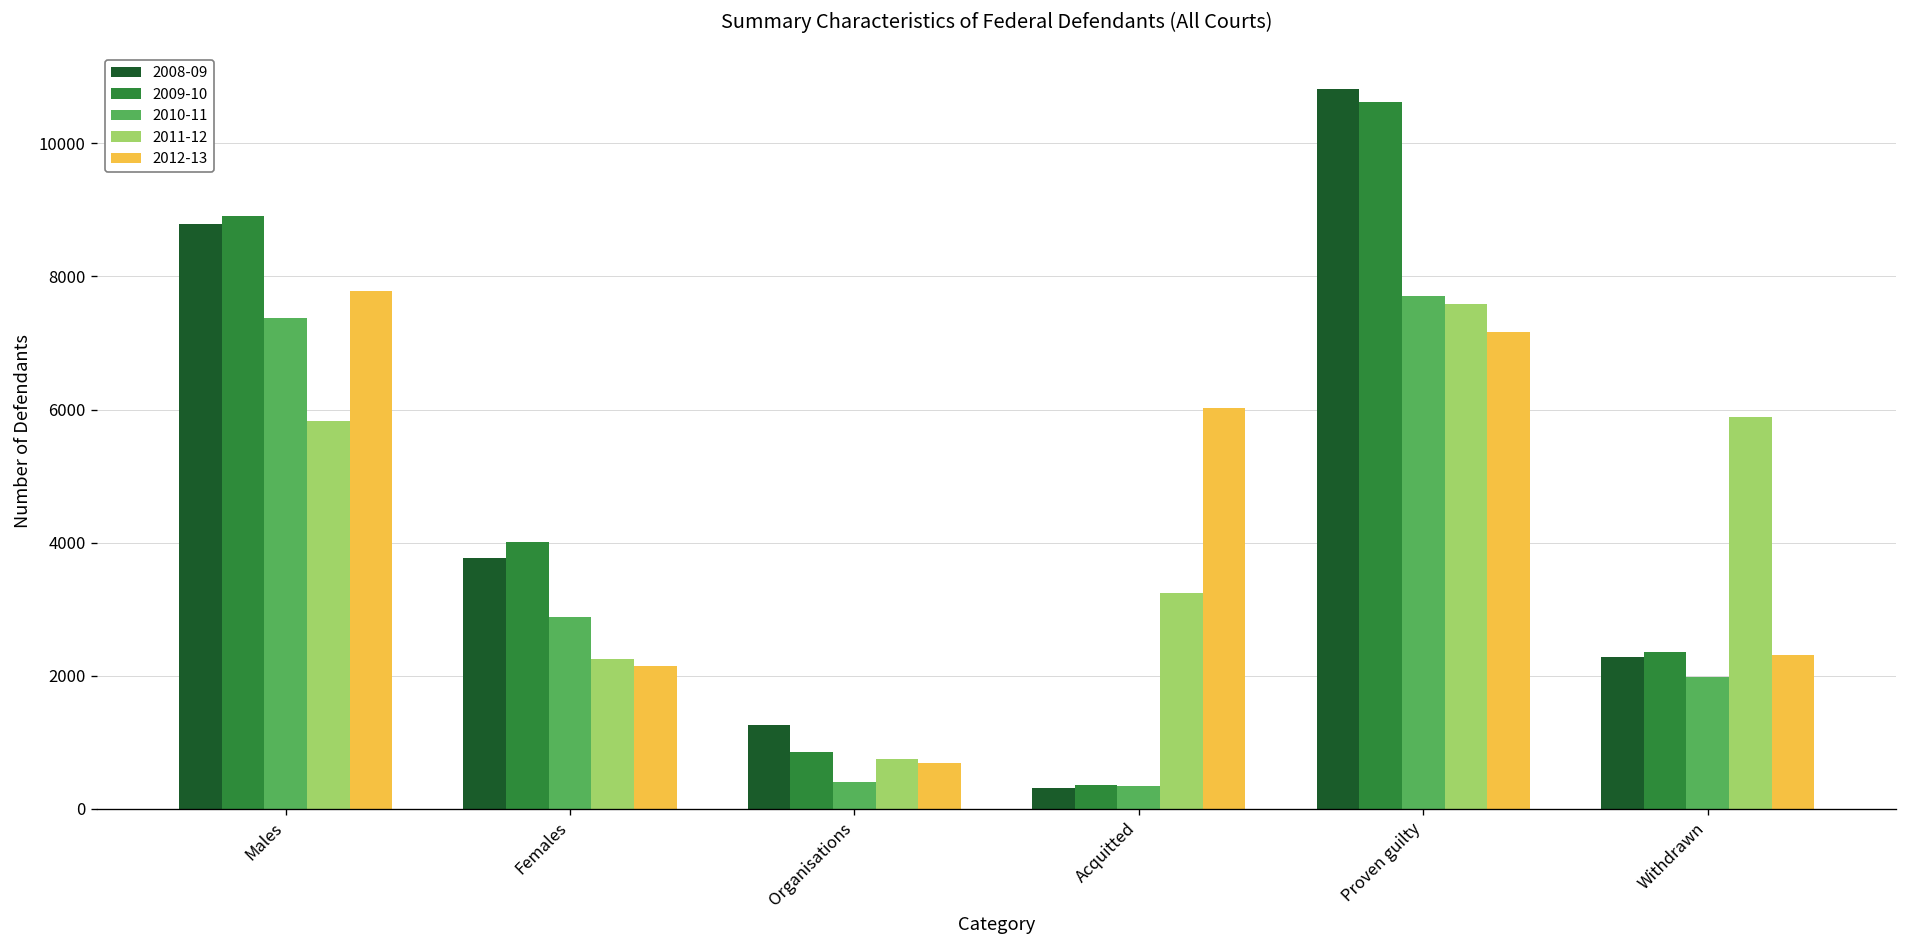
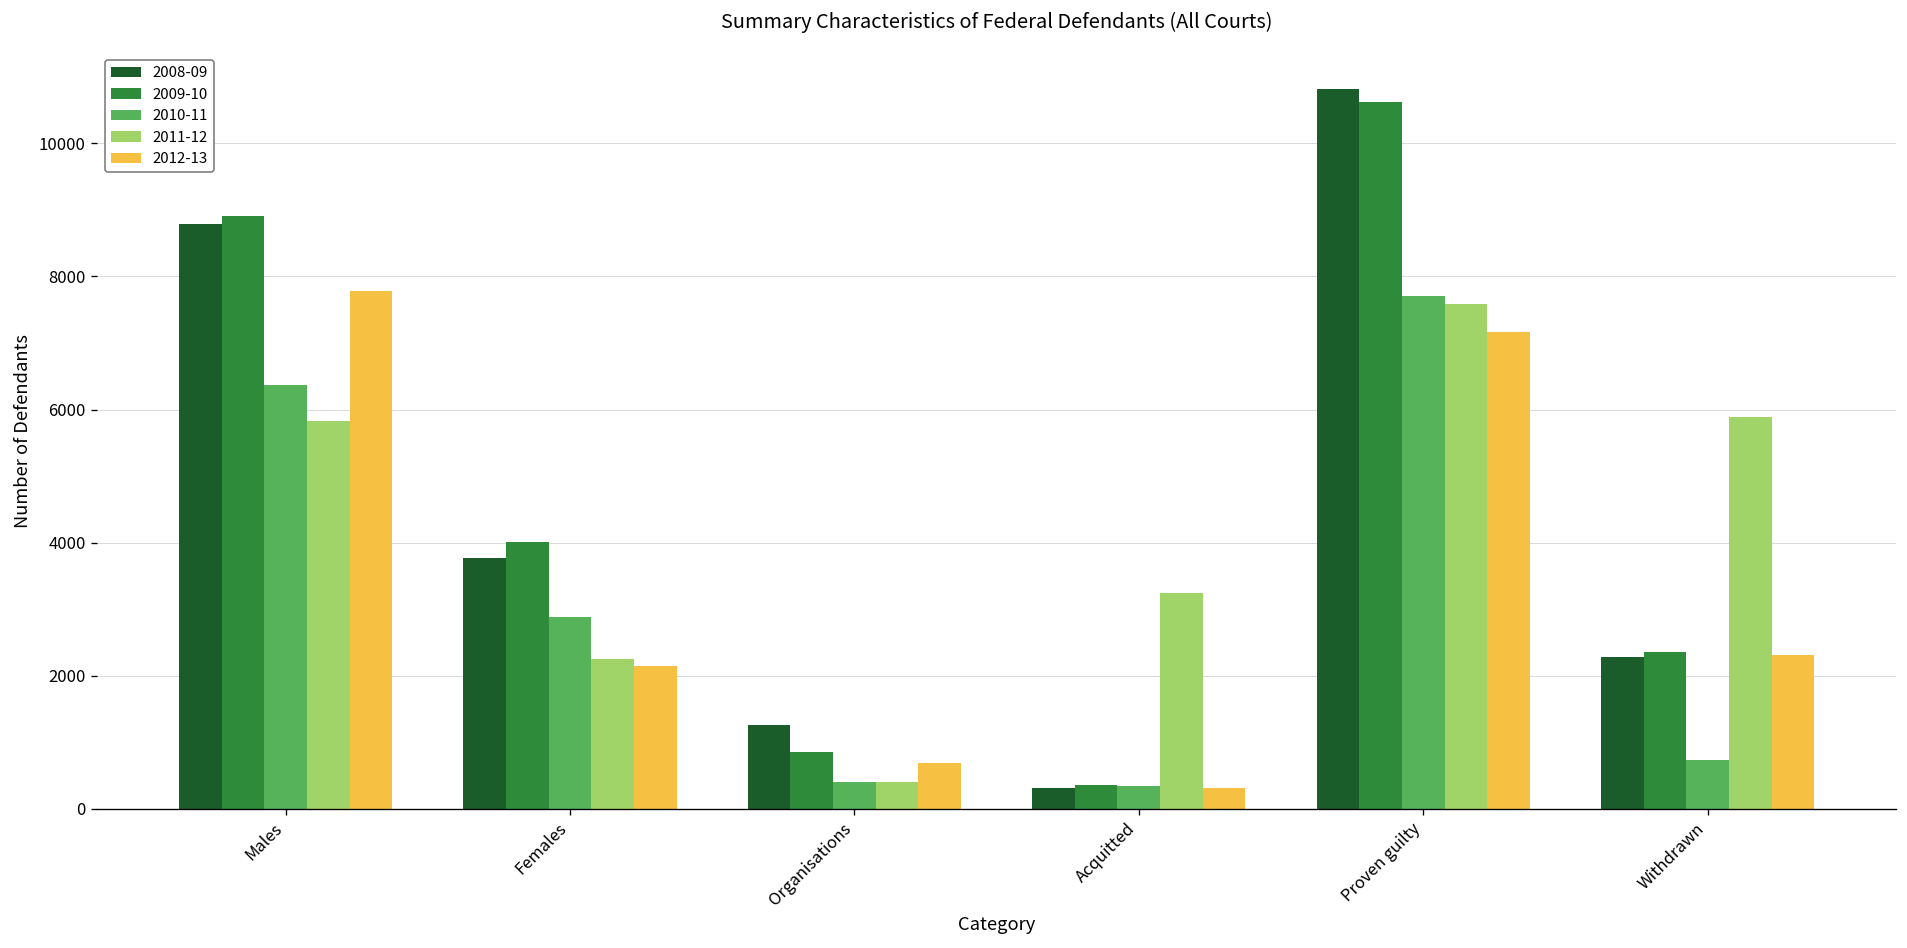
2010-11, Males: 7400 -> 6400
2011-12, Organisations: 700 -> 400
2012-13, Acquitted: 6000 -> 300
2010-11, Withdrawn: 2000 -> 700
